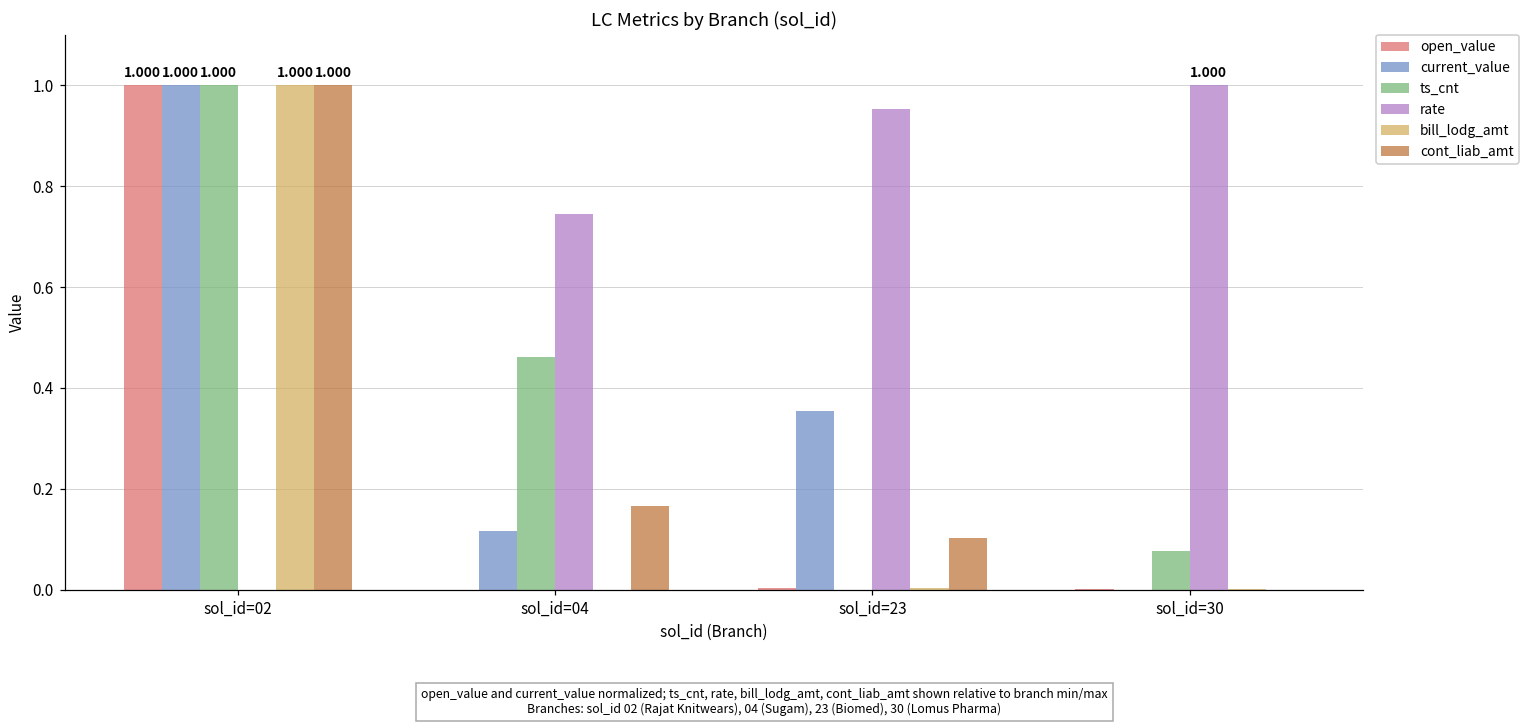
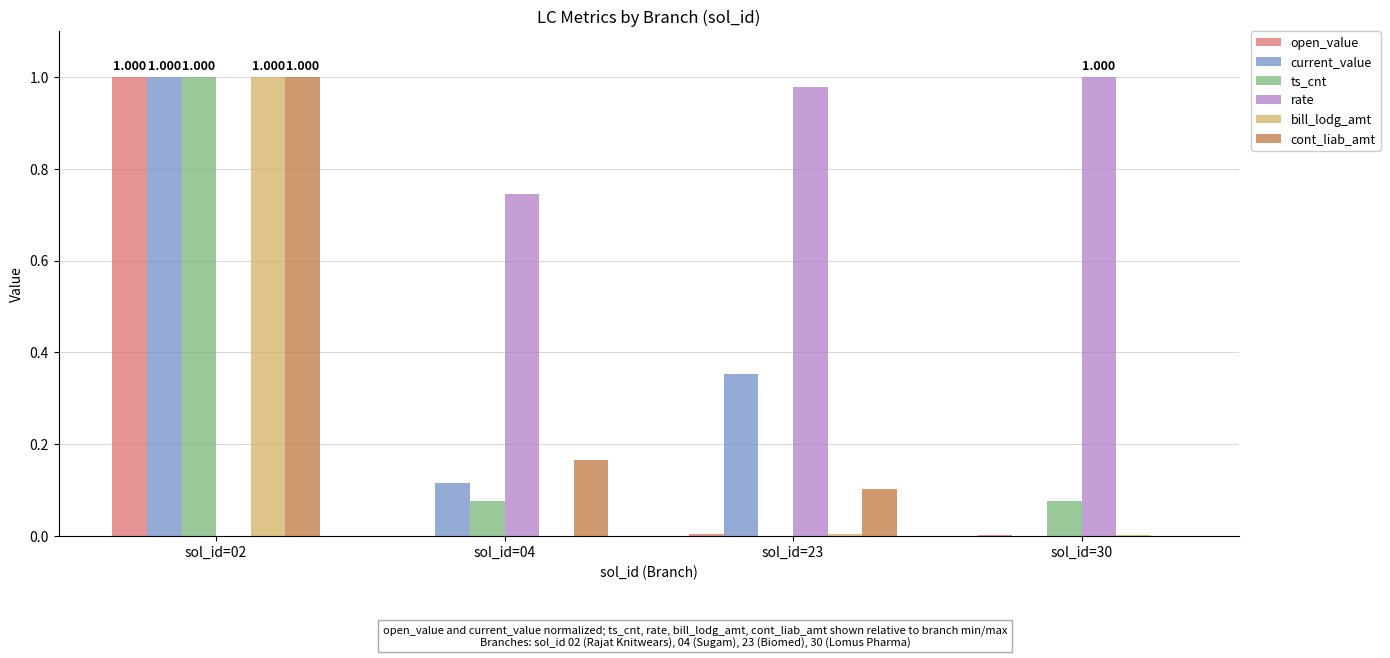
ts_cnt, sol_id=04: 0.46 -> 0.08
rate, sol_id=23: 0.95 -> 0.98
